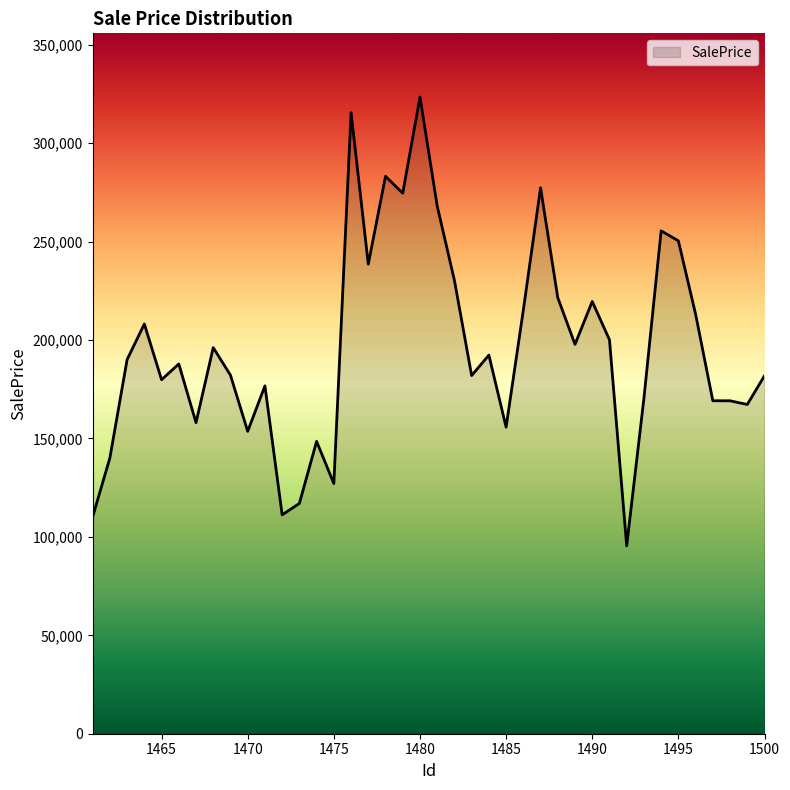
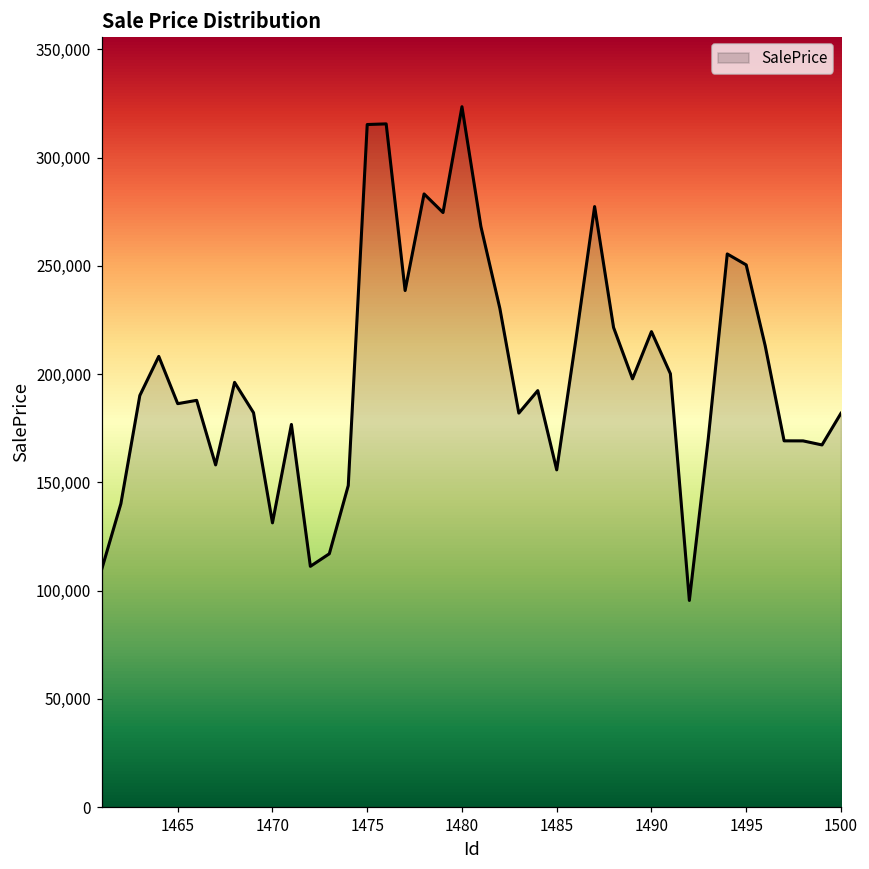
1465: 180,000 -> 186,000
1470: 154,000 -> 131,000
1475: 127,000 -> 315,000
